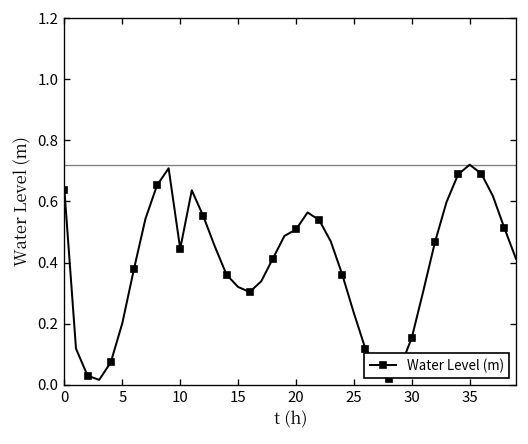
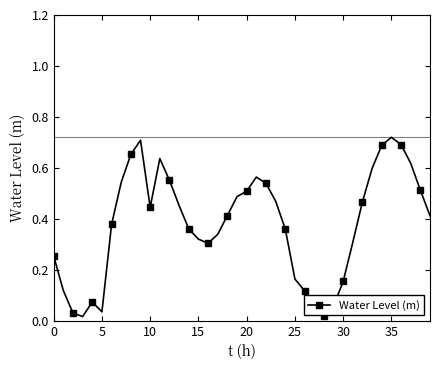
0: 0.64 -> 0.25
5: 0.20 -> 0.03
25: 0.23 -> 0.16
